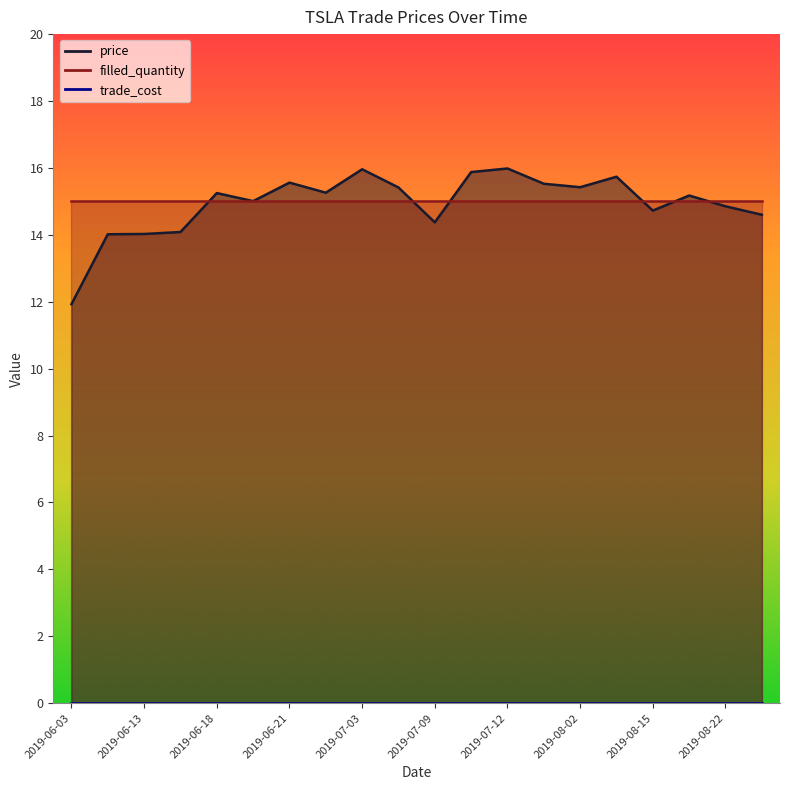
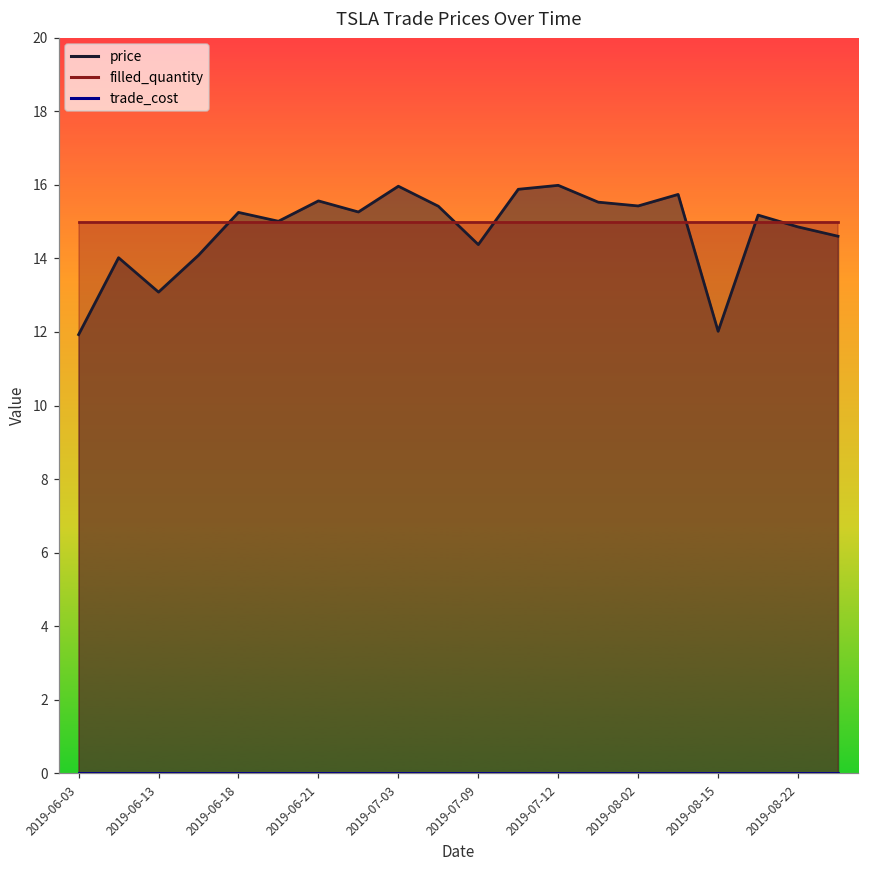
price, 2019-06-13: 14.0 -> 13.1
price, 2019-08-15: 14.7 -> 12.0
